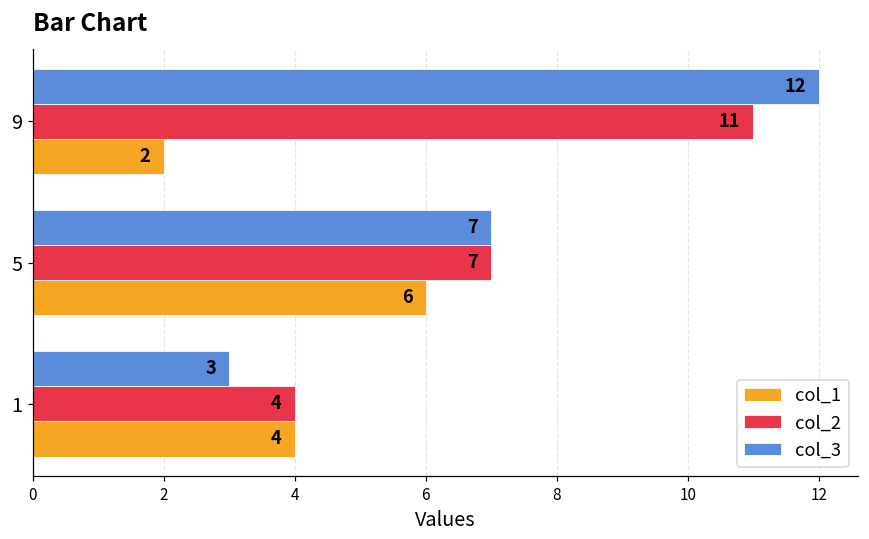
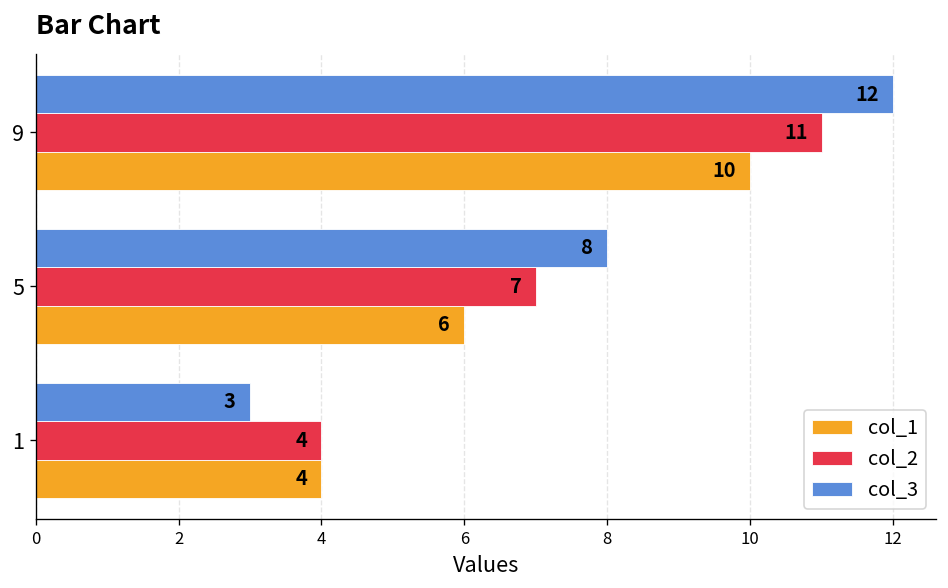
col_1, 9: 2 -> 10
col_3, 5: 7 -> 8
